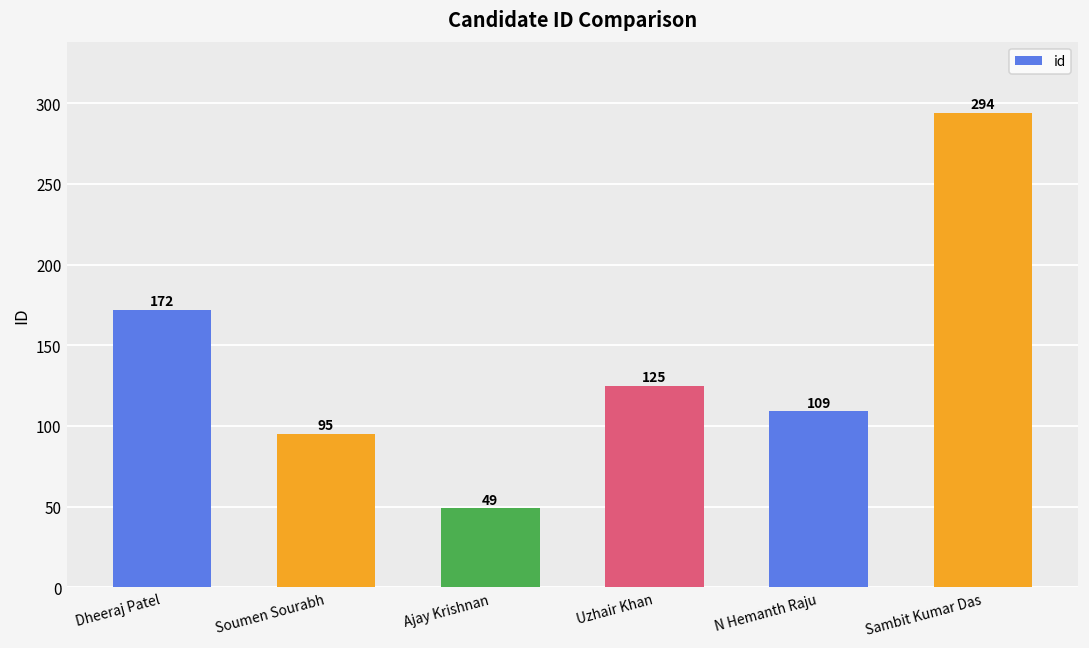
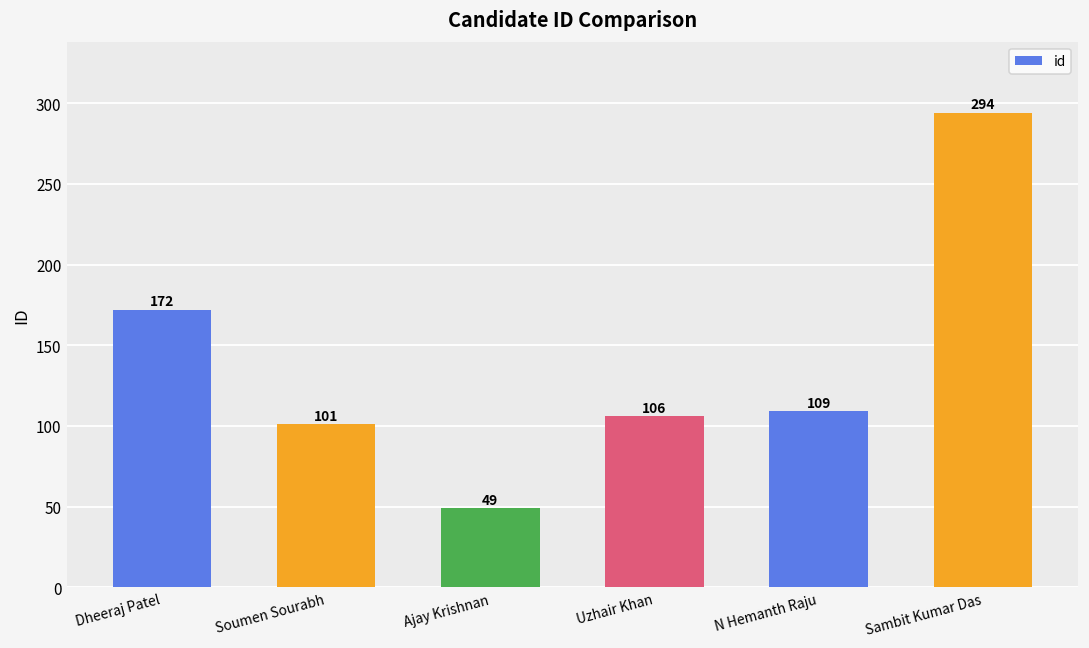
Soumen Sourabh: 95 -> 101
Uzhair Khan: 125 -> 106
